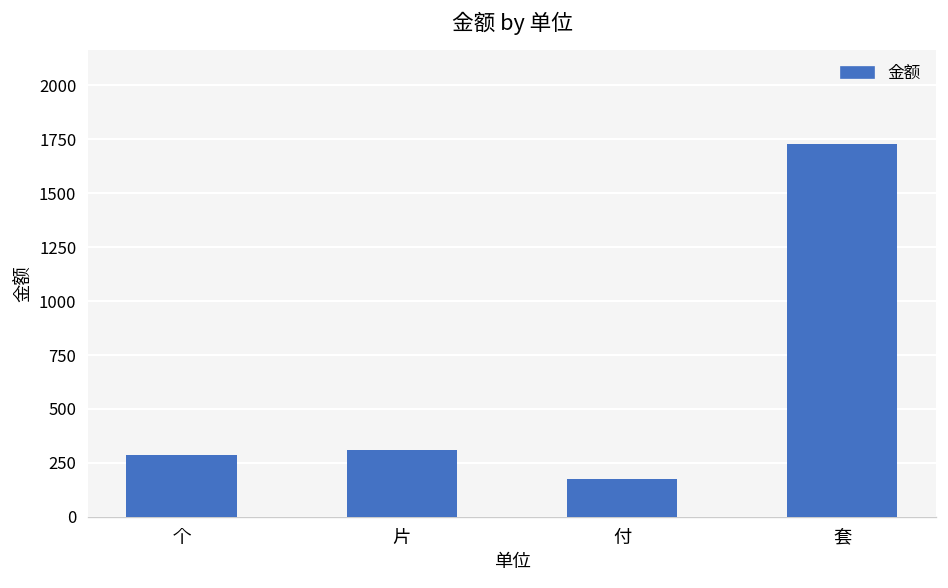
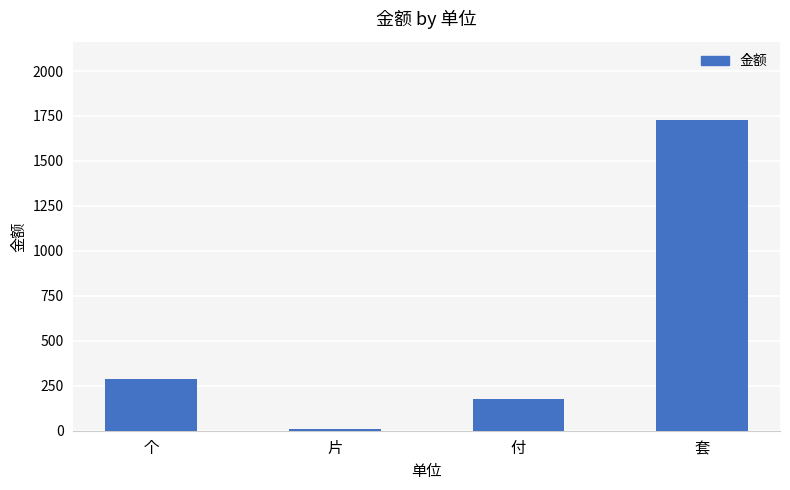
片: 310 -> 10
